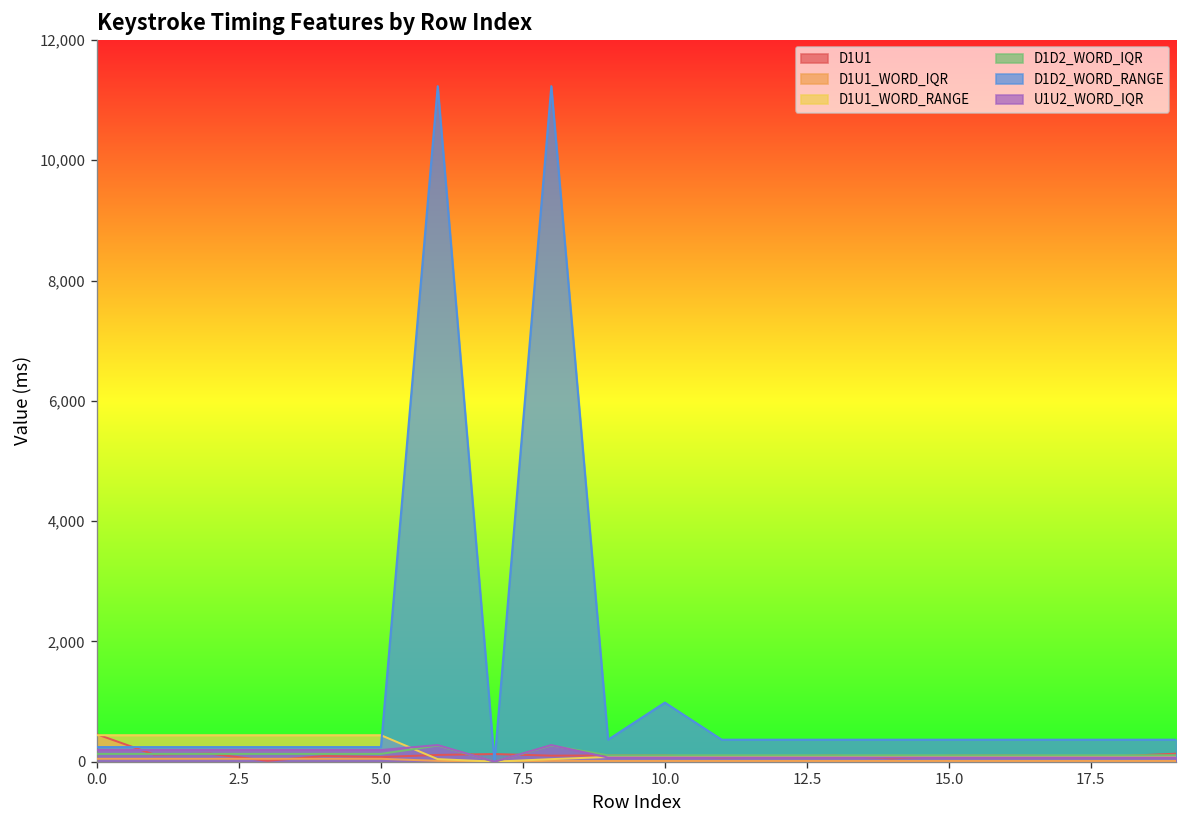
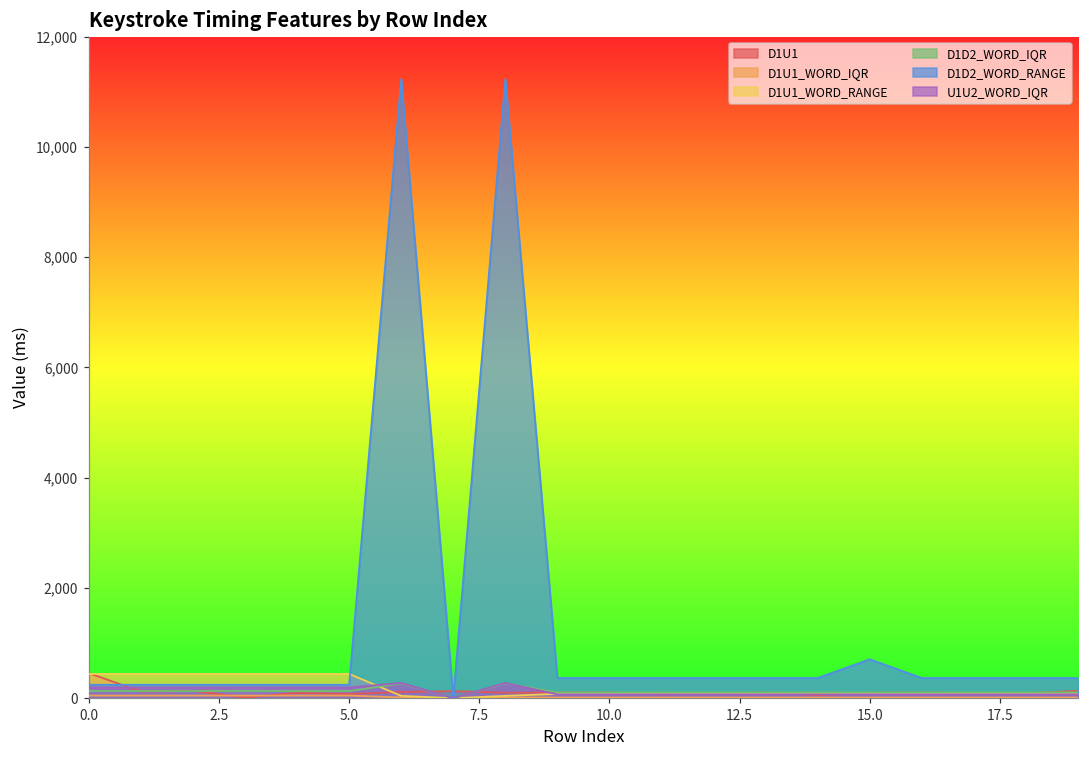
D1D2_WORD_RANGE, 10.0: 1,000 -> 400
D1D2_WORD_RANGE, 15.0: 400 -> 700
